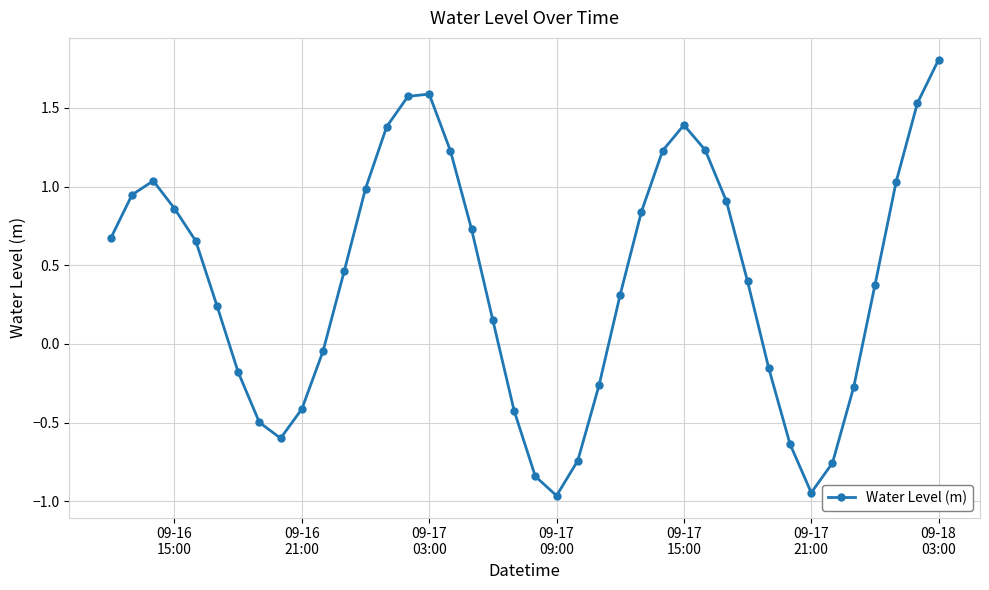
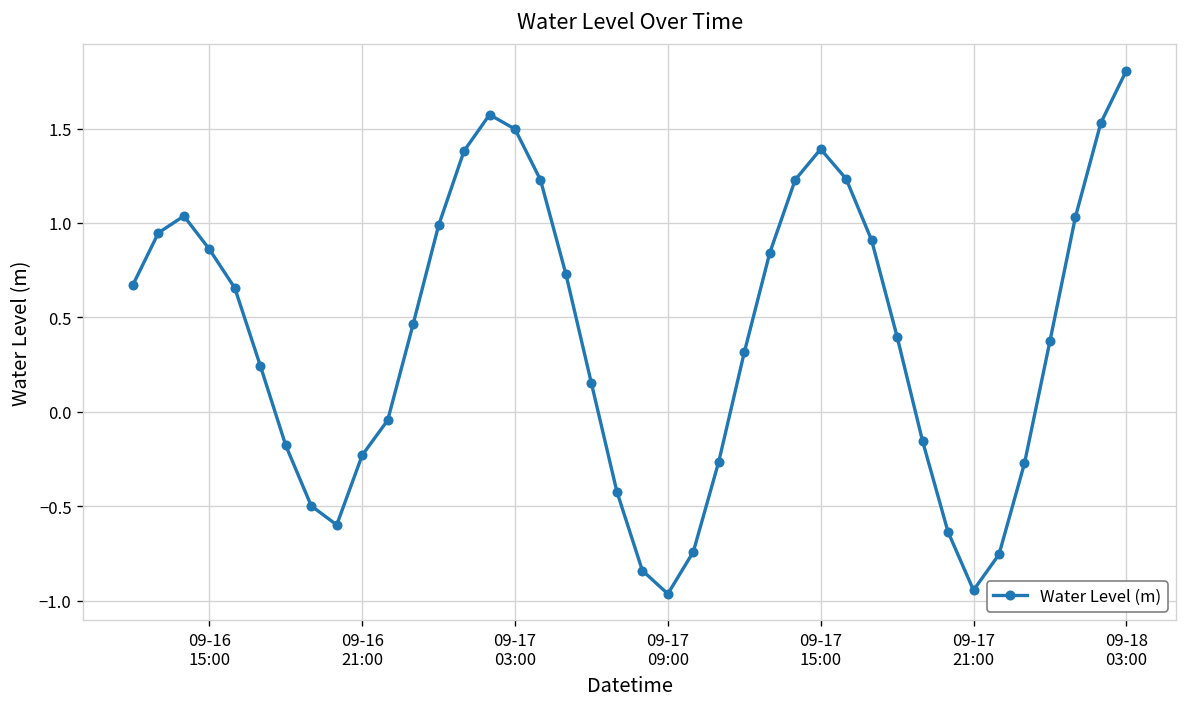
09-16 21:00: -0.41 -> -0.23
09-17 03:00: 1.59 -> 1.50
